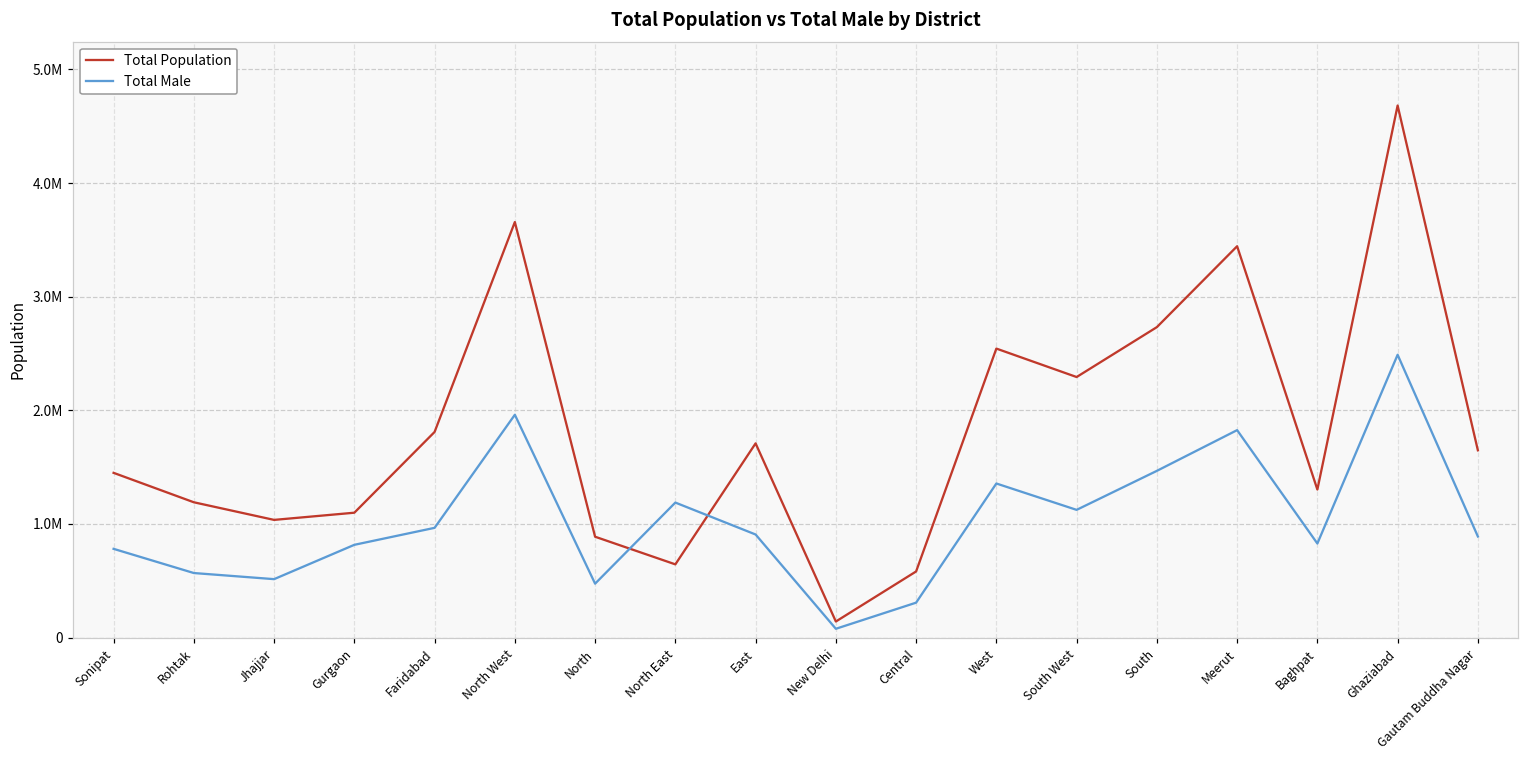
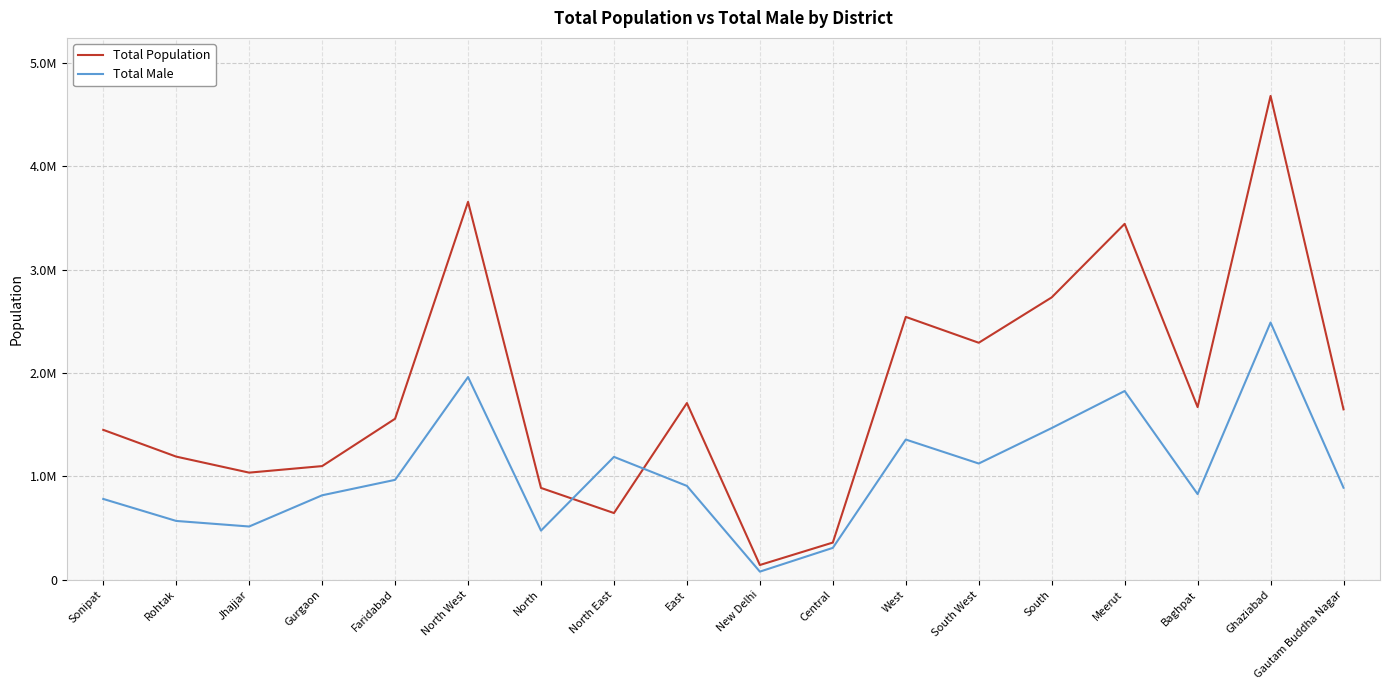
Total Population, Faridabad: 1810000 -> 1560000
Total Population, Central: 580000 -> 360000
Total Population, Baghpat: 1300000 -> 1670000
